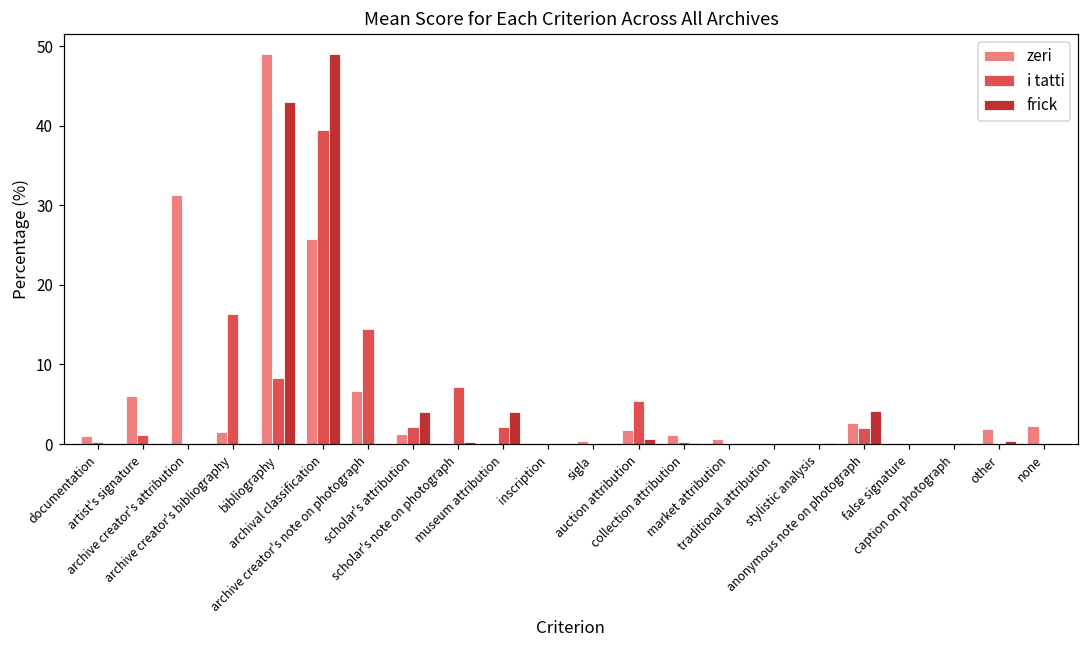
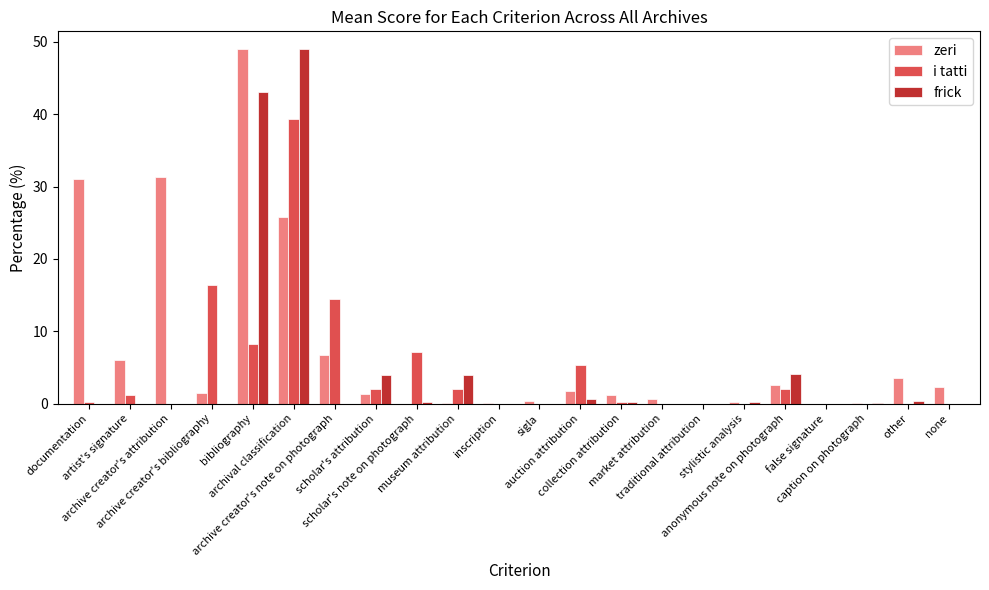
zeri, documentation: 1 -> 31
zeri, other: 2 -> 4
